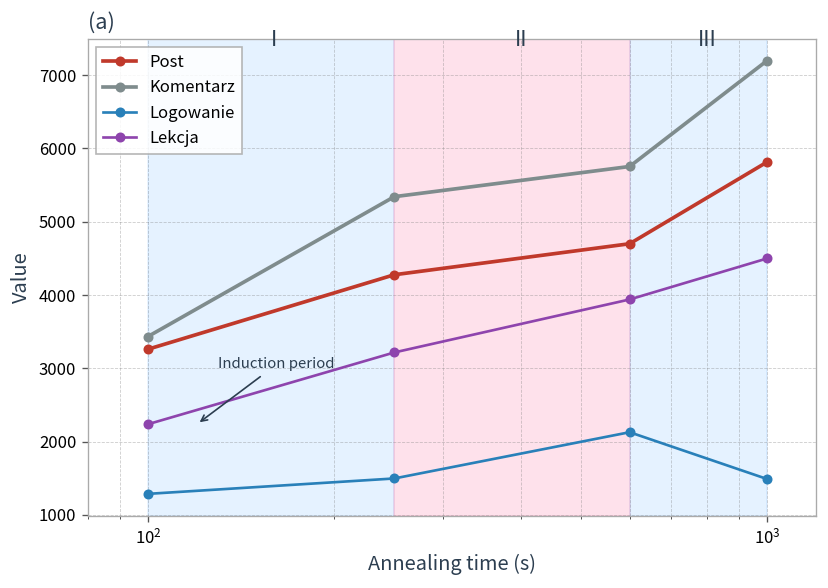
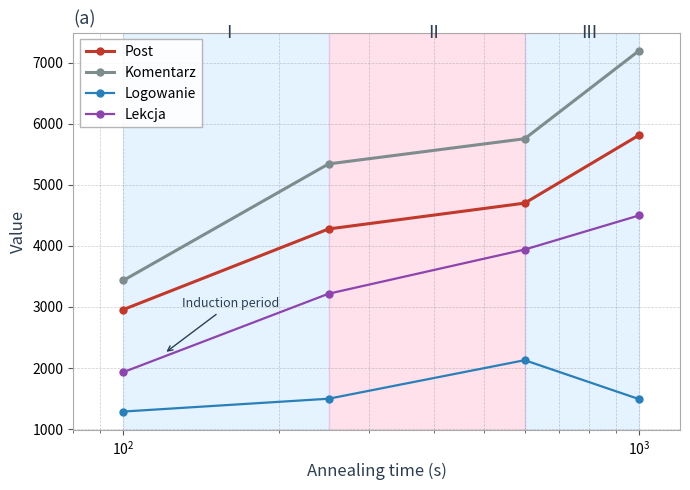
Post, 10^2: 3300 -> 3000
Lekcja, 10^2: 2200 -> 1900
